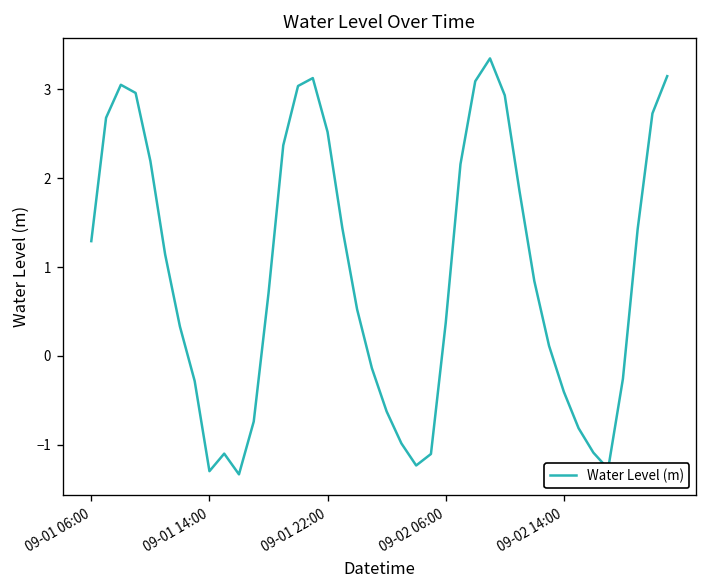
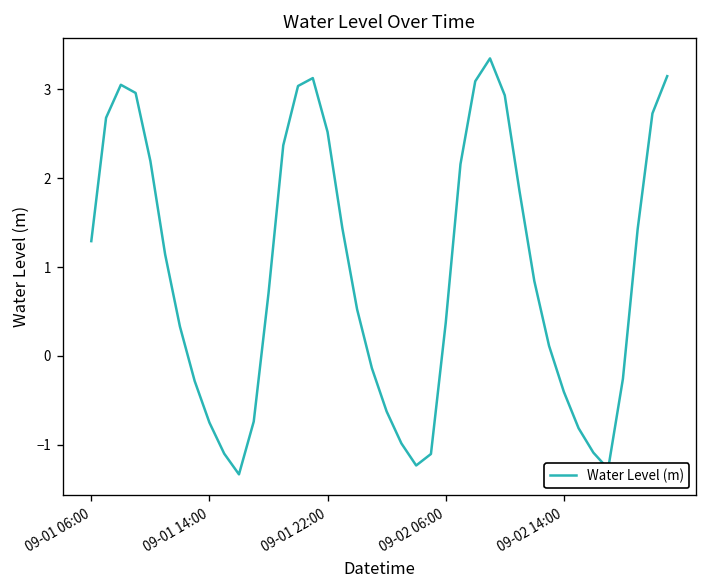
09-01 14:00: -1.3 -> -0.7
